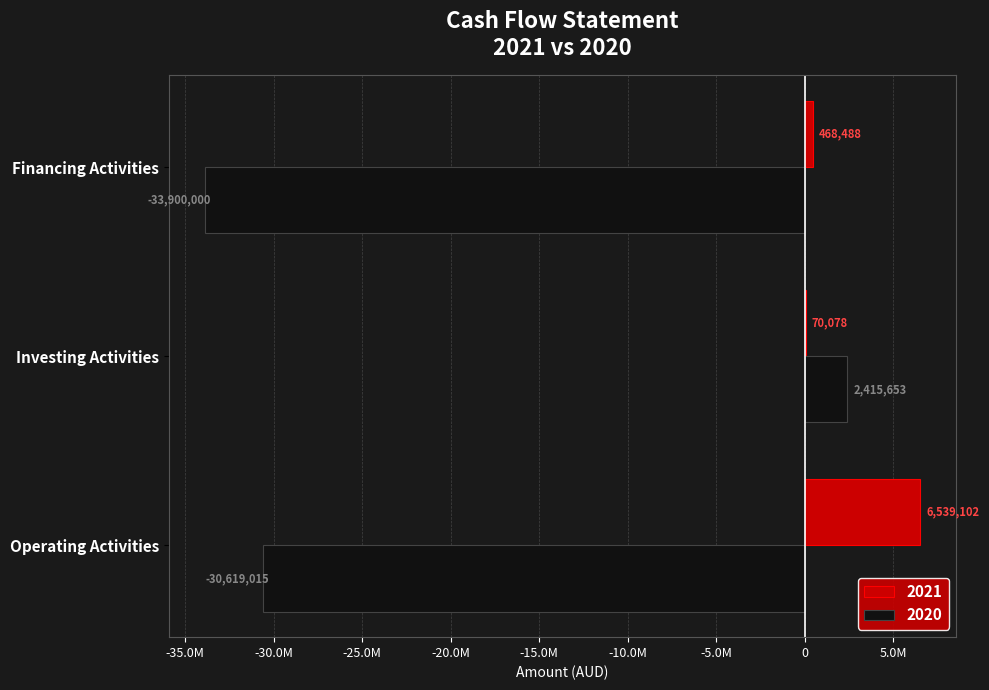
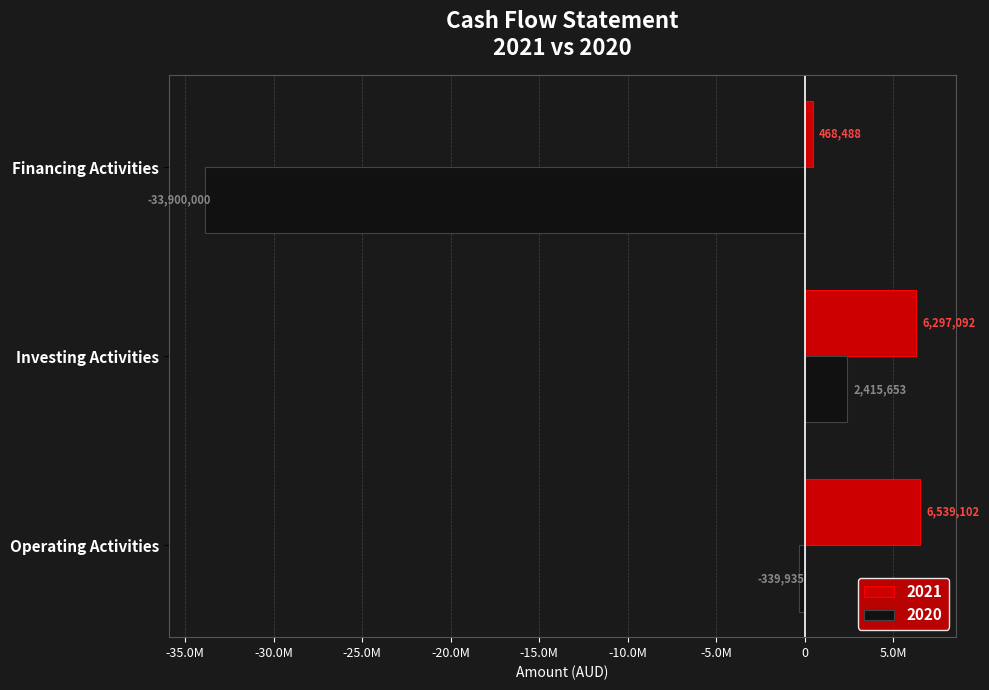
2021, Investing Activities: 70,078 -> 6,297,092
2020, Operating Activities: -30,619,015 -> -339,935
